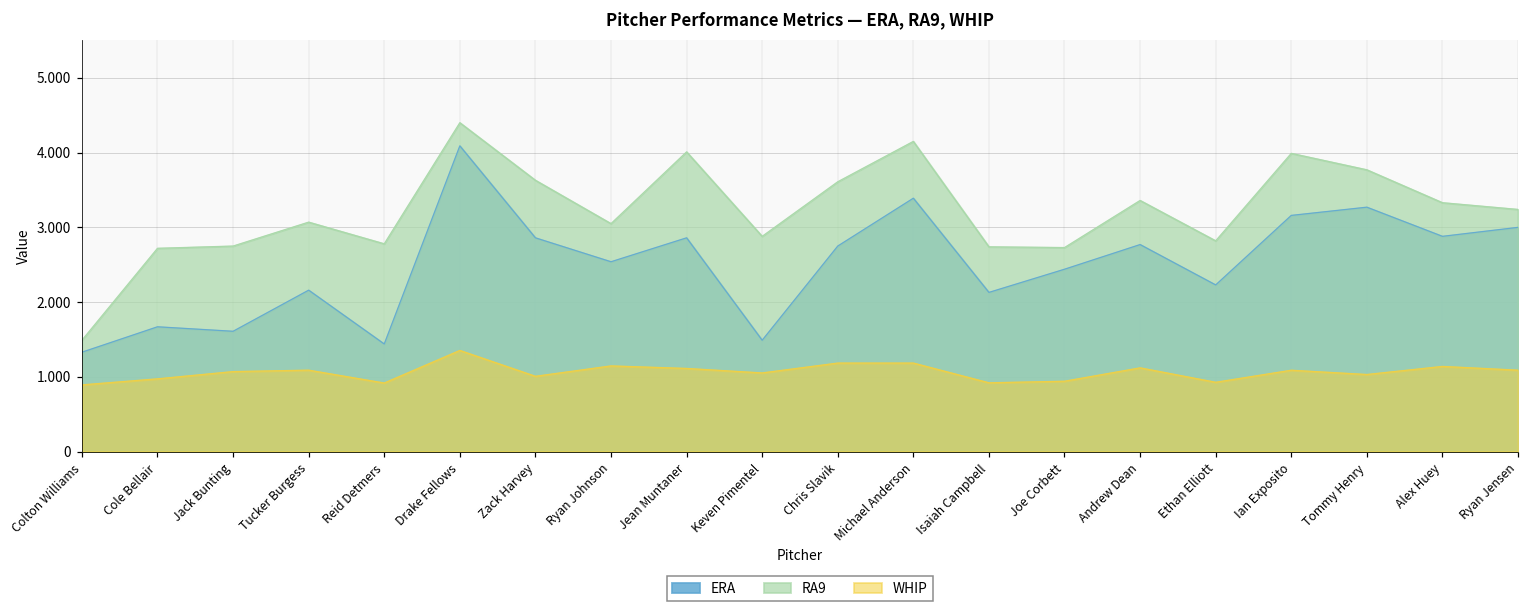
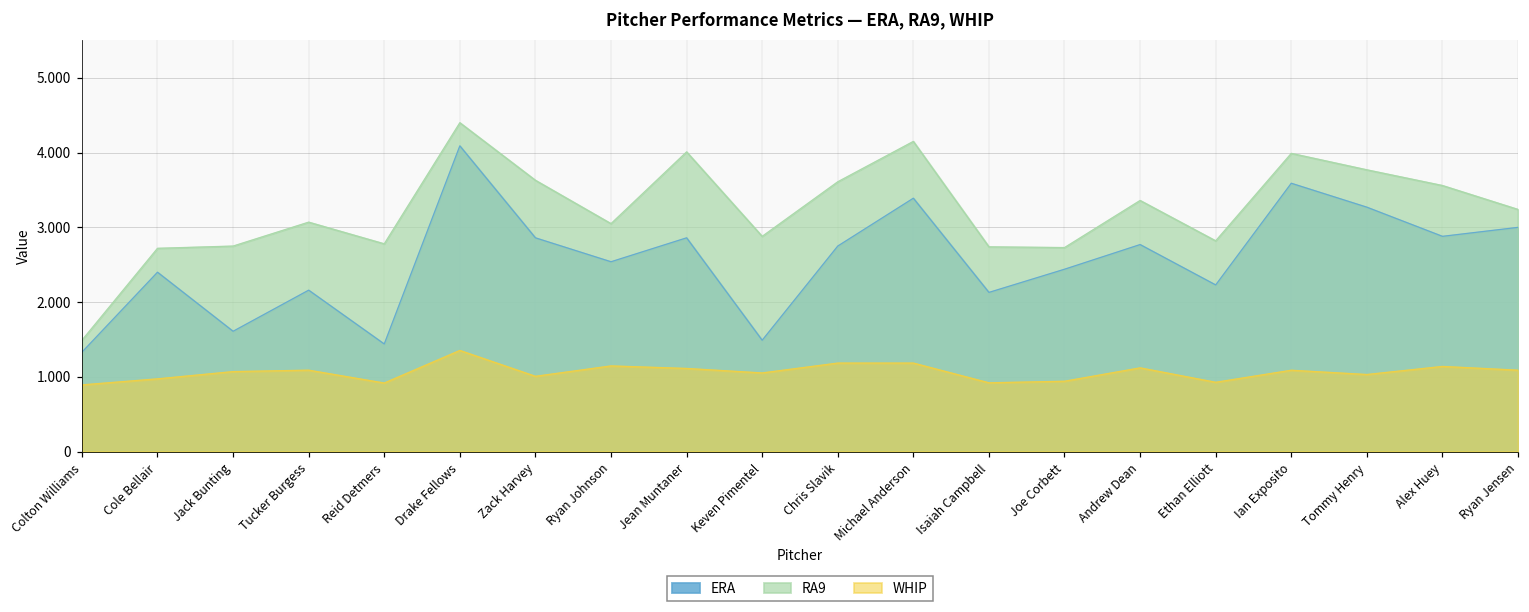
ERA, Cole Bellair: 1.7 -> 2.4
ERA, Ian Exposito: 3.2 -> 3.6
RA9, Alex Huey: 3.3 -> 3.6
